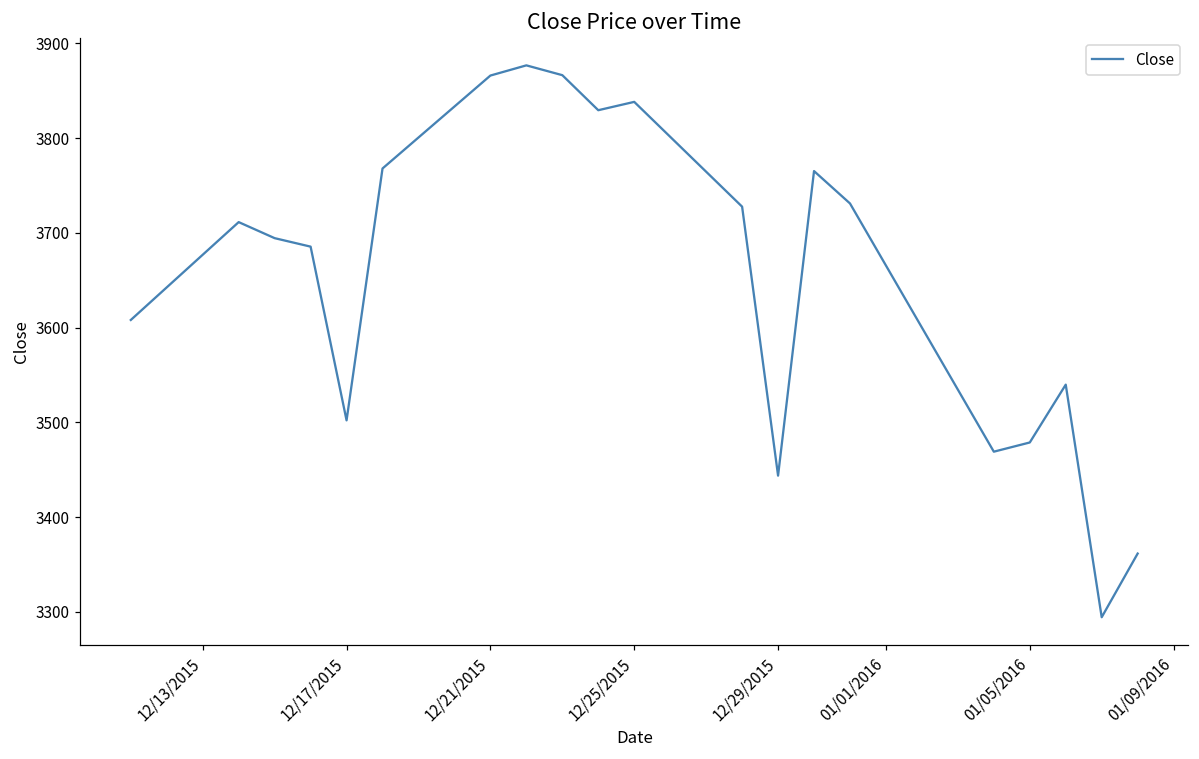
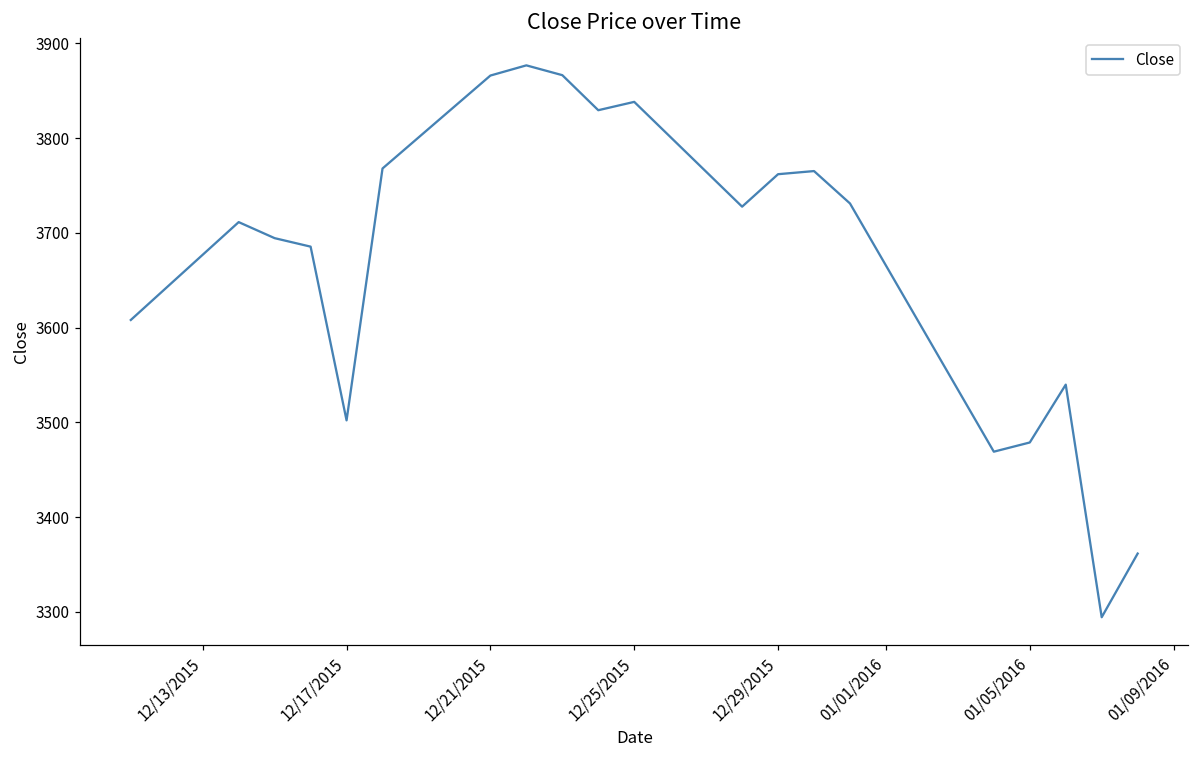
12/29/2015: 3440 -> 3760
